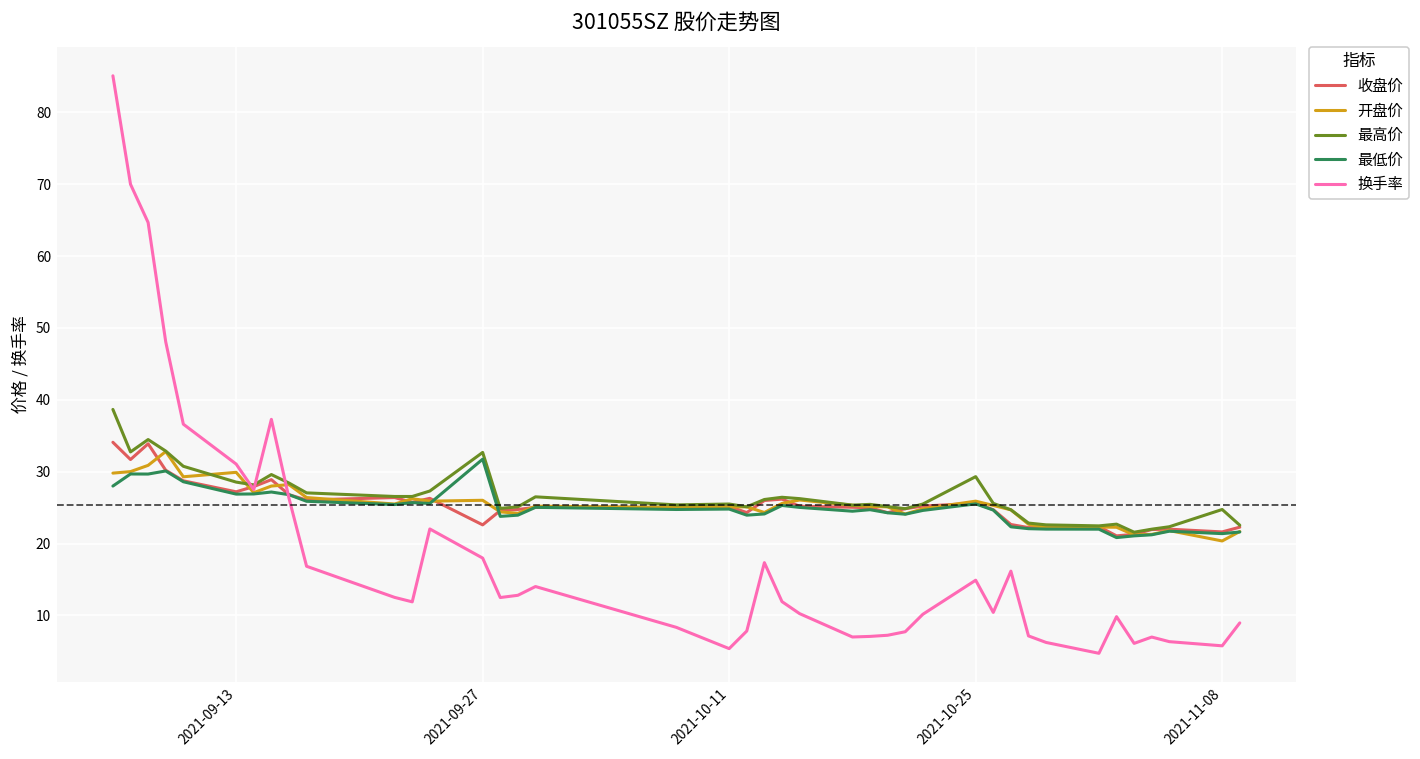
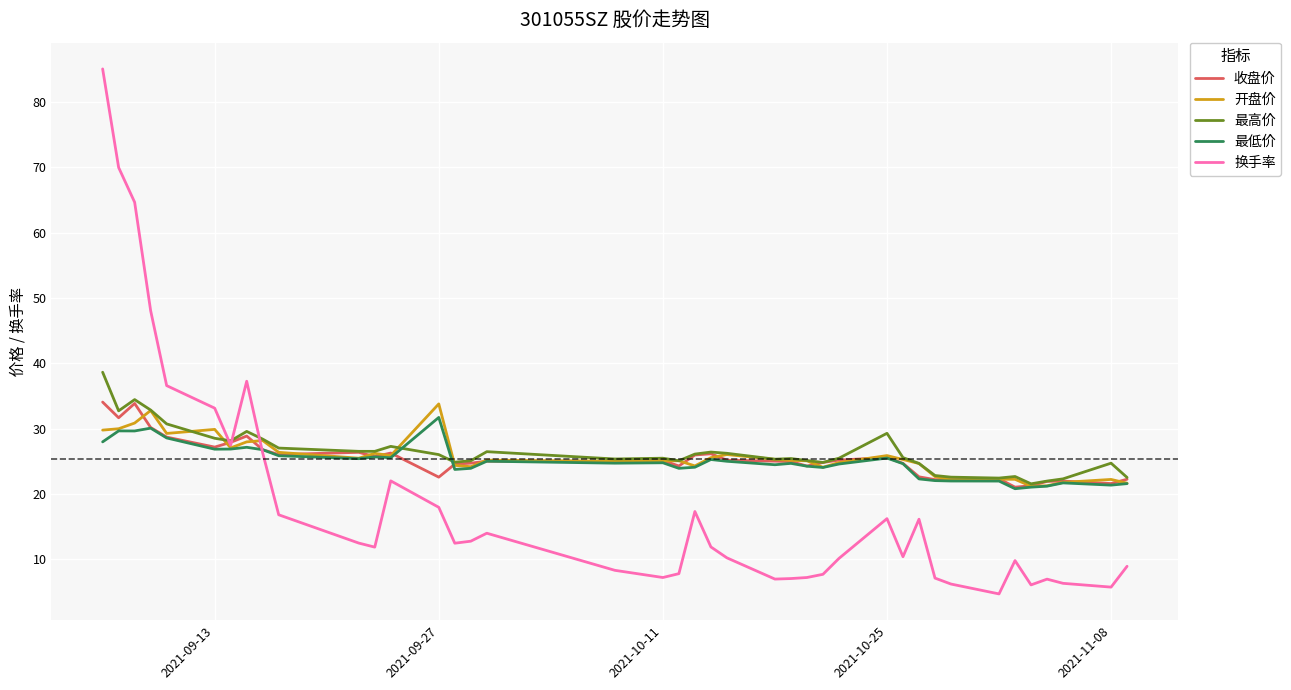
换手率, 2021-09-13: 31 -> 33
开盘价, 2021-09-27: 26 -> 34
最高价, 2021-09-27: 33 -> 26
换手率, 2021-10-11: 5 -> 7
换手率, 2021-10-25: 15 -> 16
开盘价, 2021-11-08: 20 -> 22
